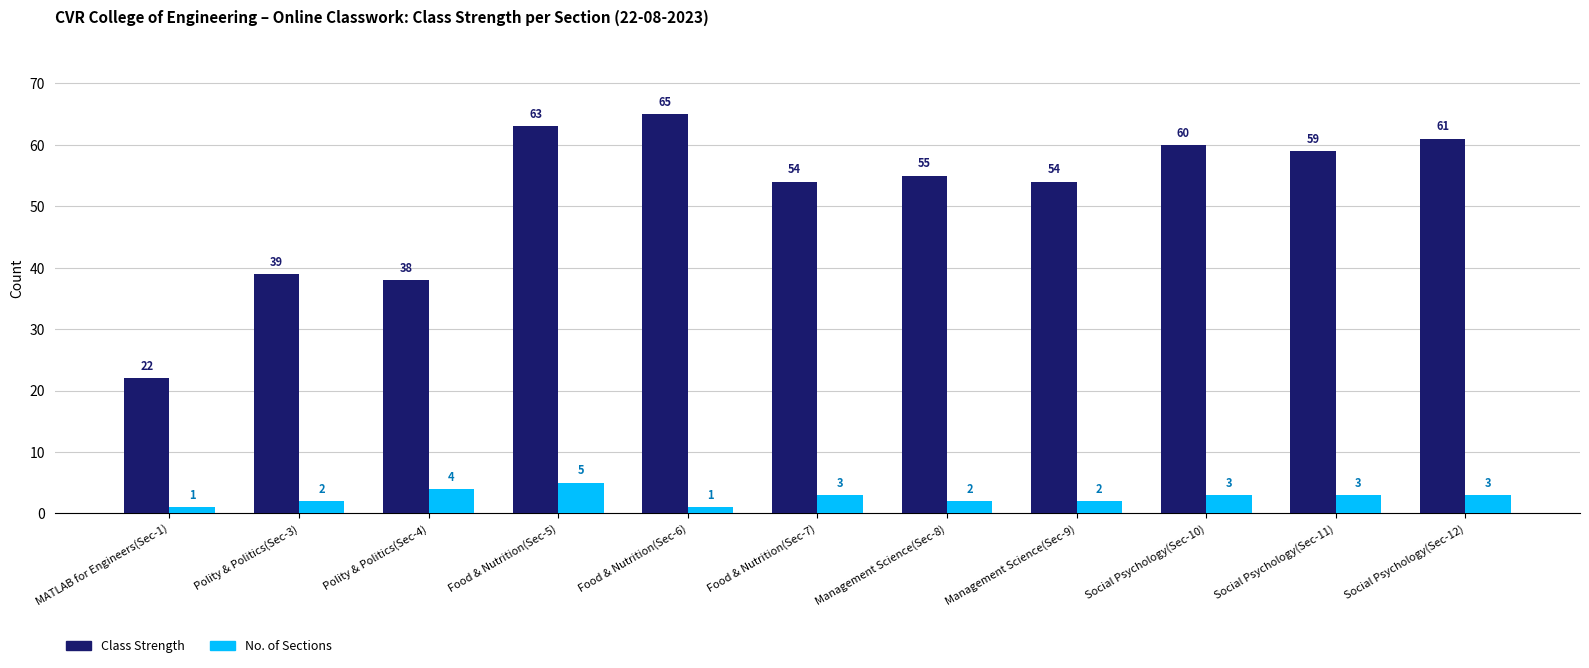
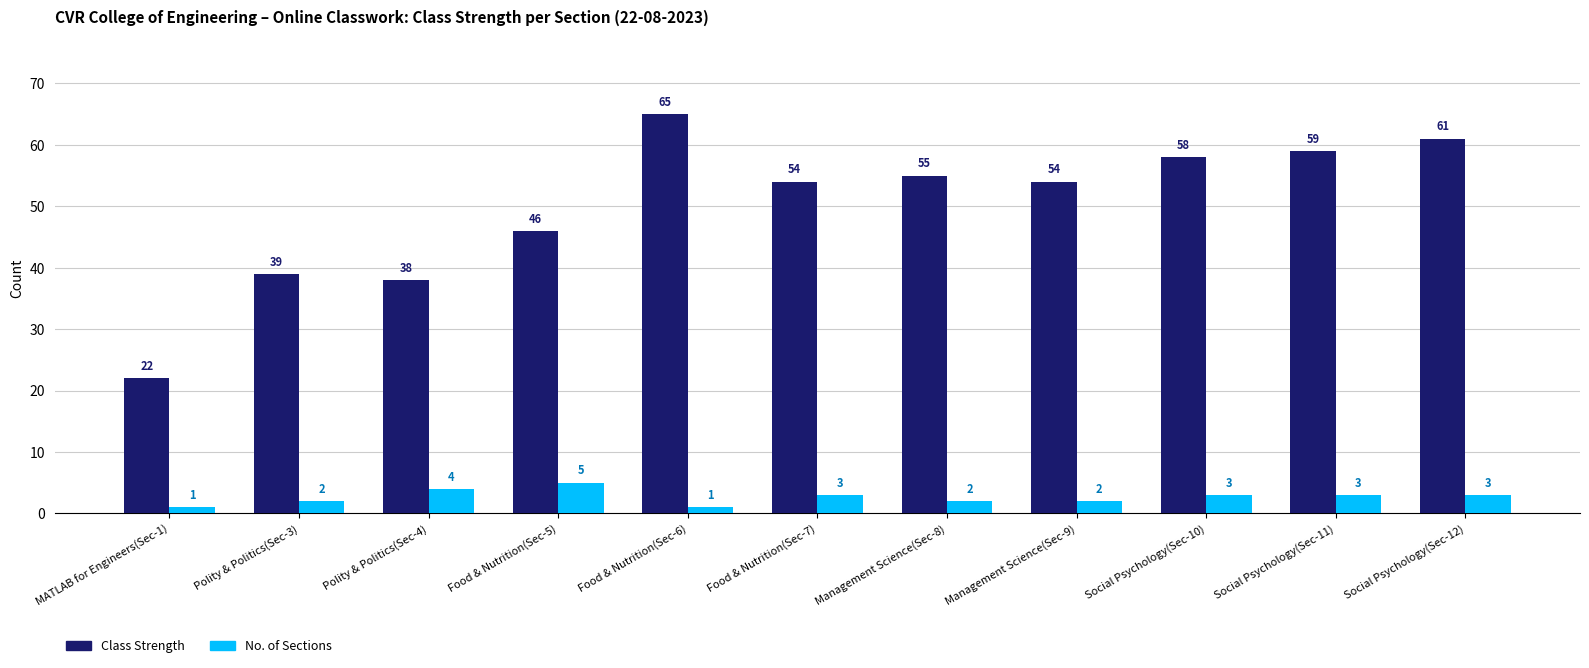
Class Strength, Food & Nutrition(Sec-5): 63 -> 46
Class Strength, Social Psychology(Sec-10): 60 -> 58
